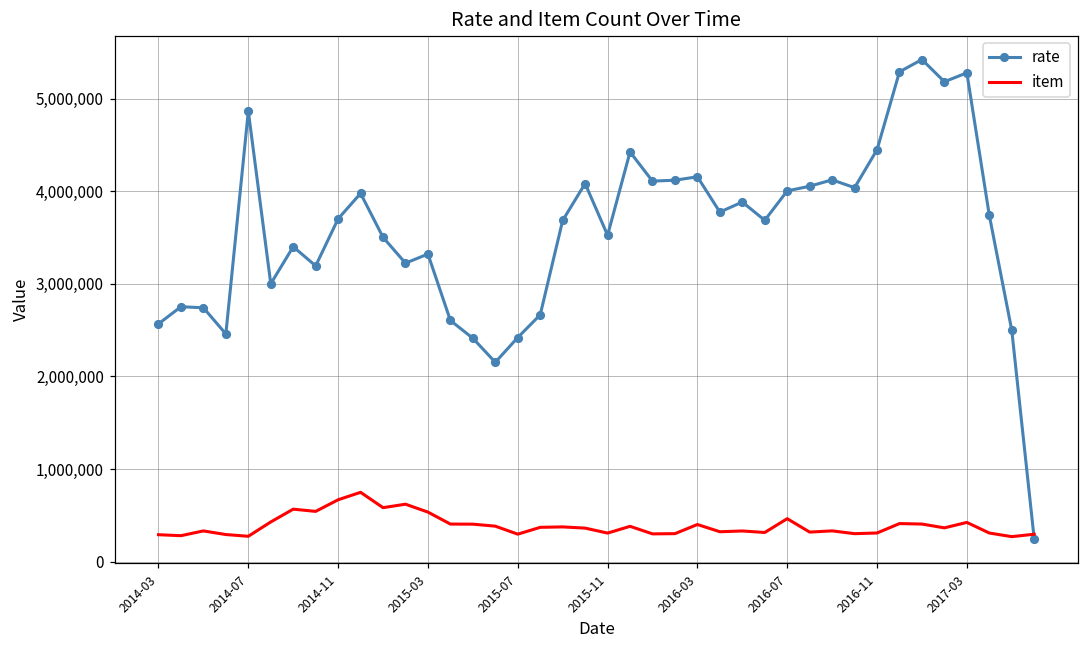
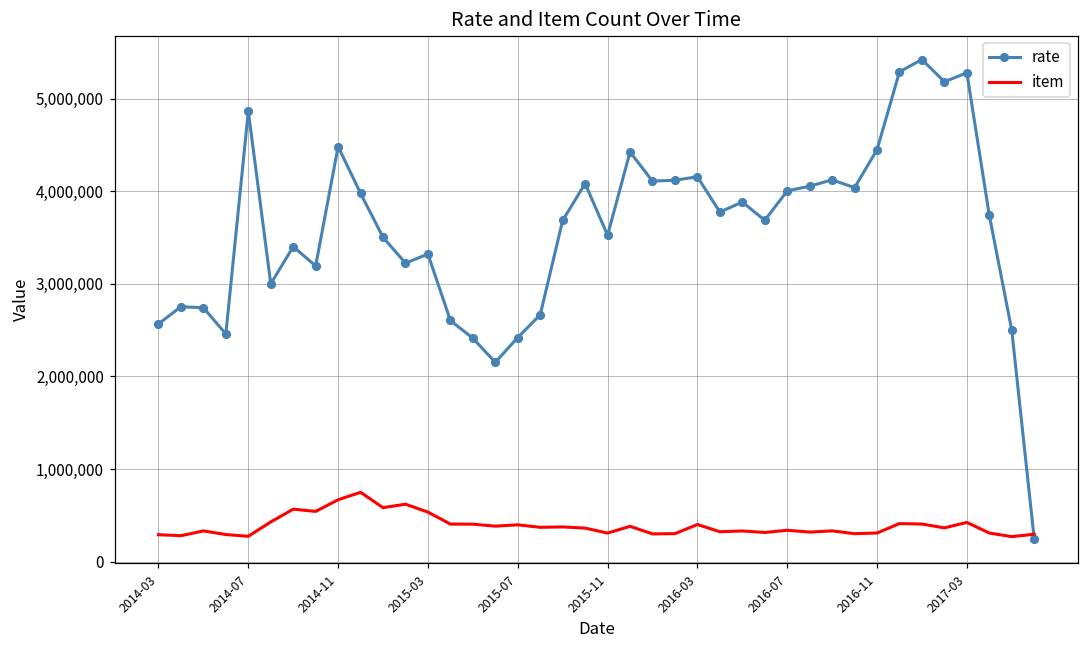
rate, 2014-11: 3,700,000 -> 4,500,000
item, 2015-07: 300,000 -> 400,000
item, 2016-07: 500,000 -> 300,000
